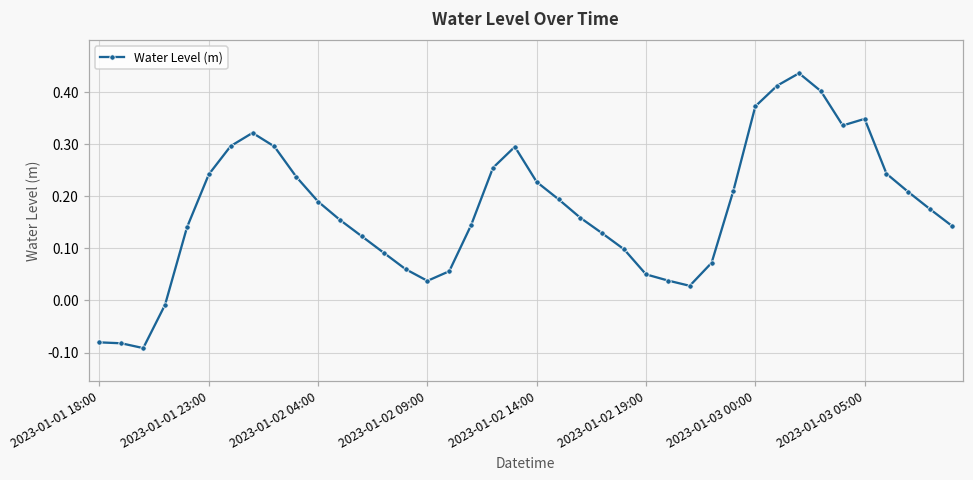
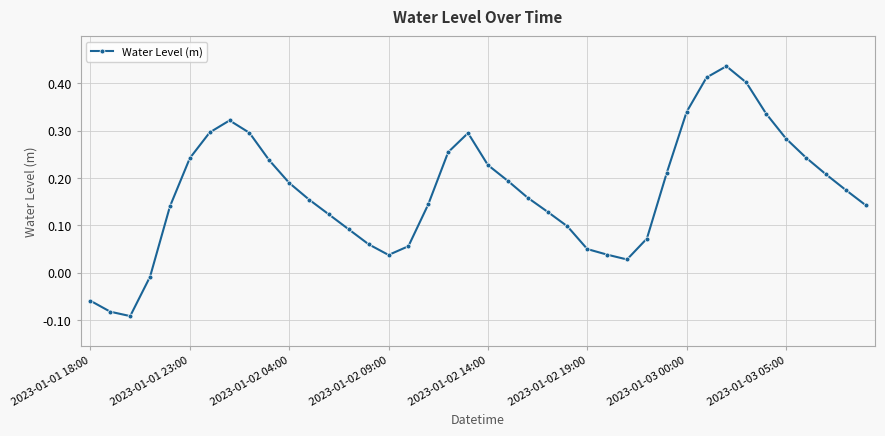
2023-01-01 18:00: -0.08 -> -0.06
2023-01-03 00:00: 0.37 -> 0.34
2023-01-03 05:00: 0.35 -> 0.28
